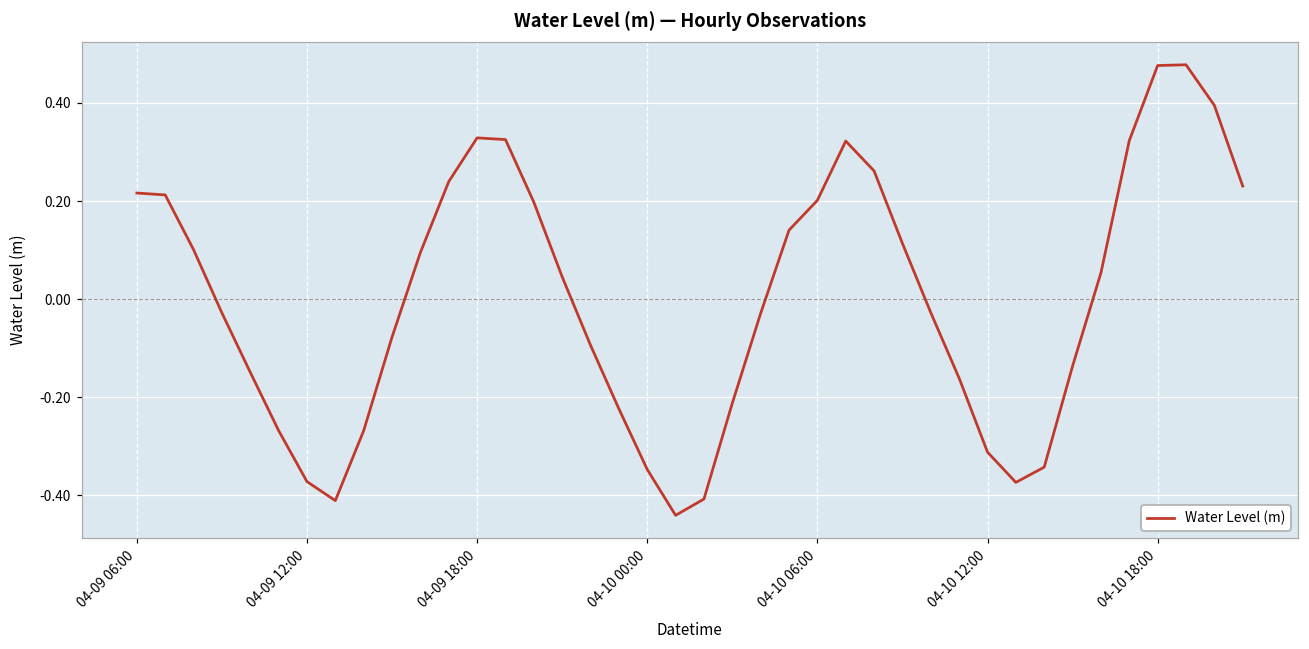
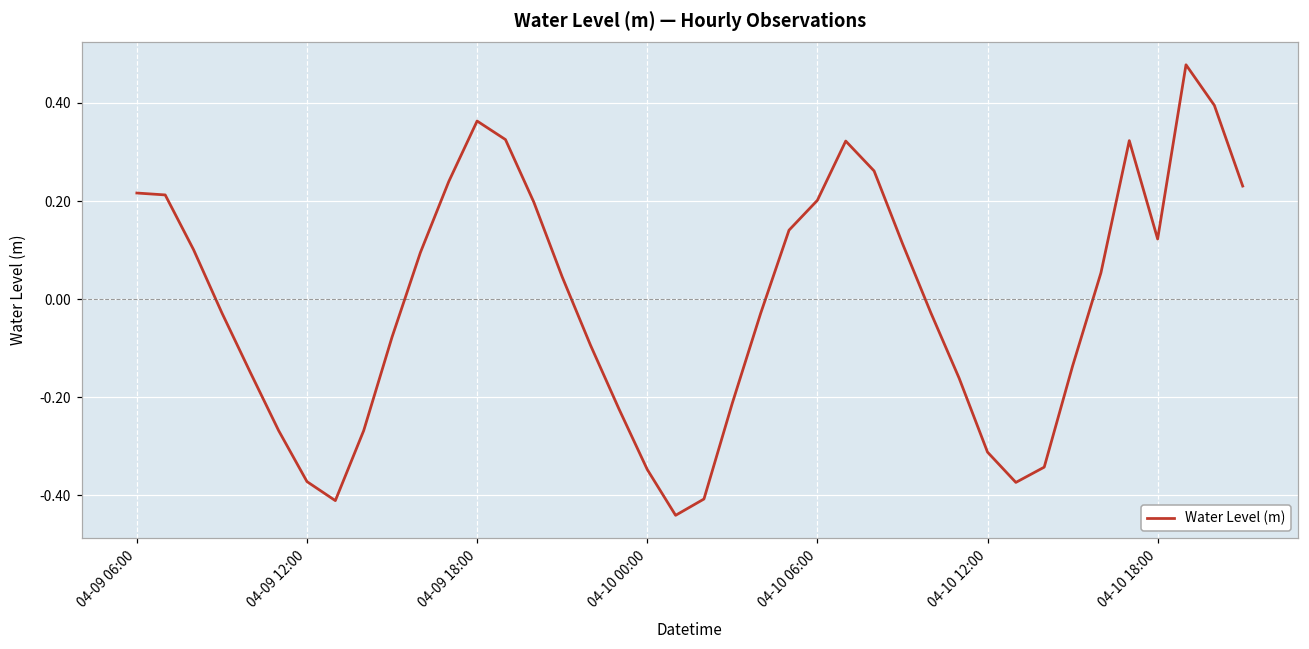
04-09 18:00: 0.33 -> 0.36
04-10 18:00: 0.48 -> 0.12
